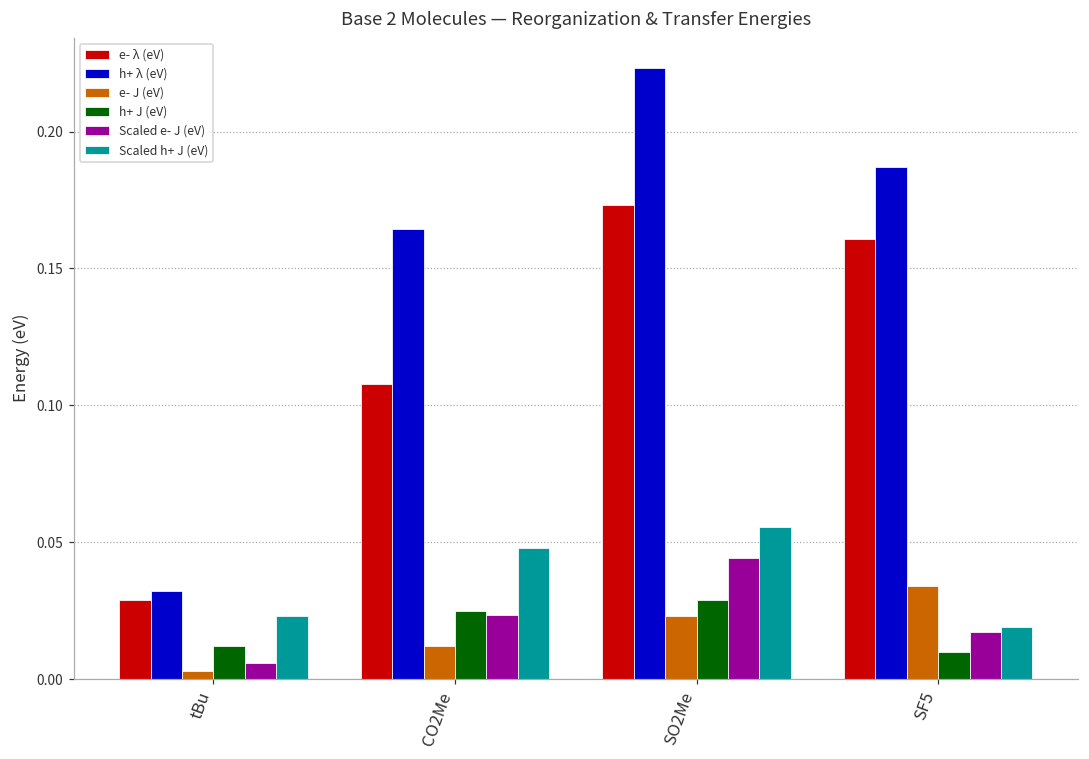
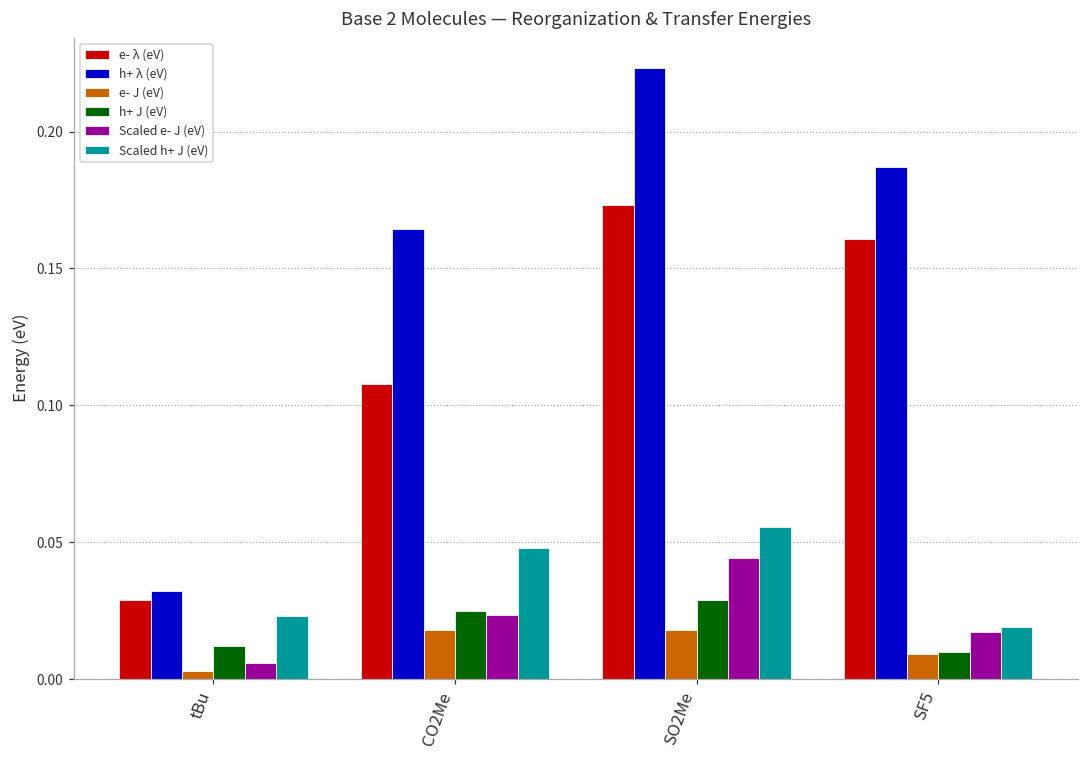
e- J (eV), CO2Me: 0.012 -> 0.018
e- J (eV), SO2Me: 0.023 -> 0.018
e- J (eV), SF5: 0.034 -> 0.009
